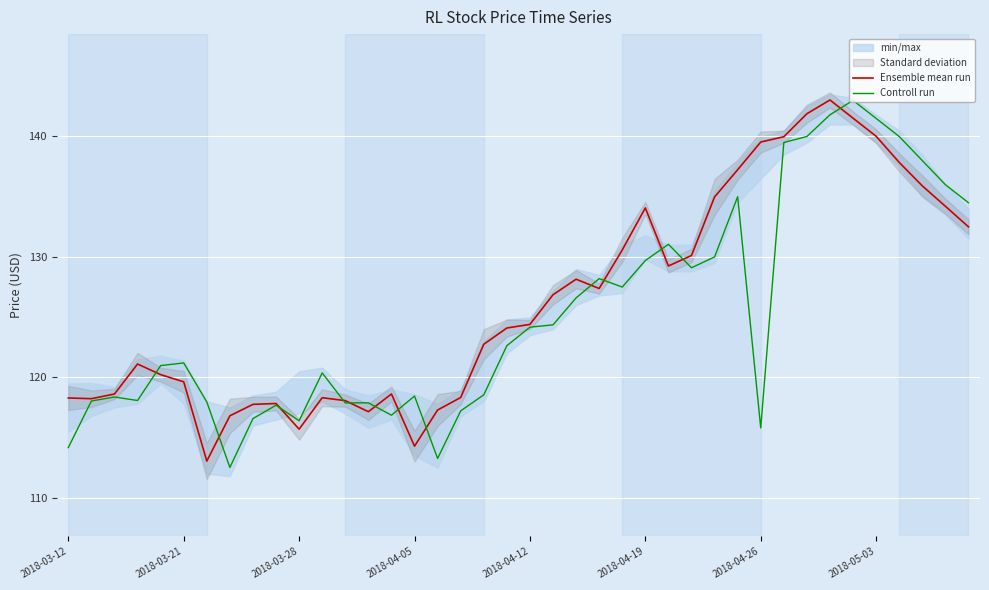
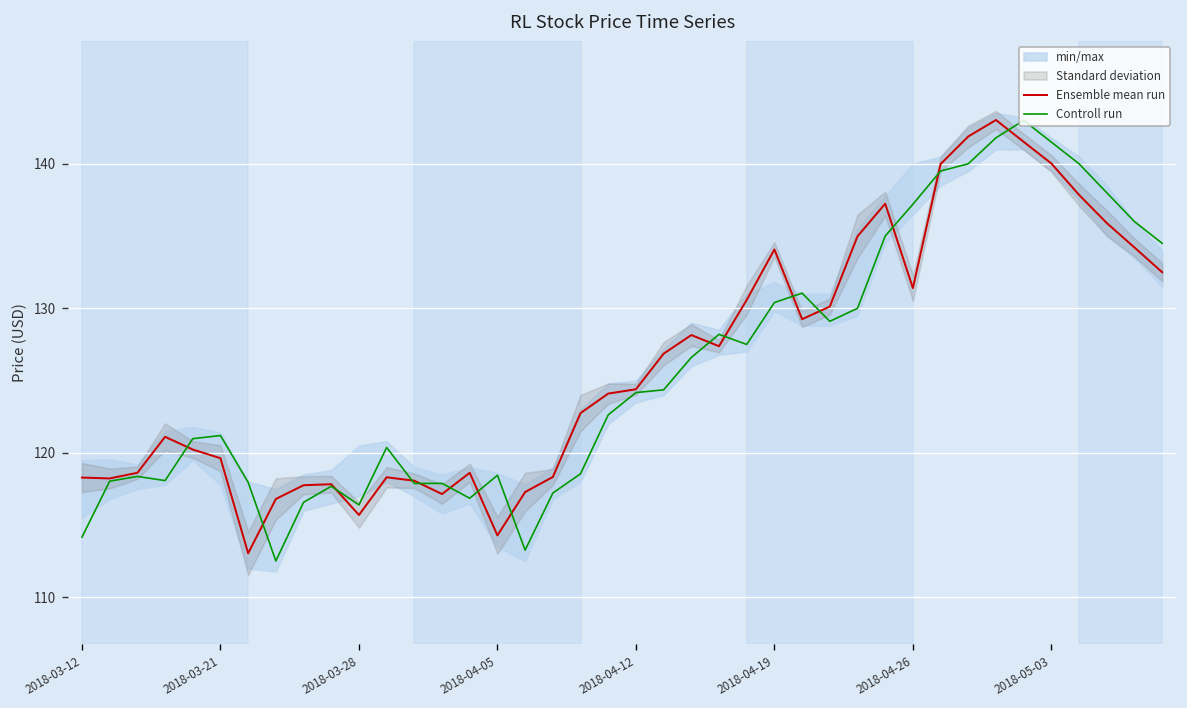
Controll run, 2018-04-19: 129.7 -> 130.4
Ensemble mean run, 2018-04-26: 139.5 -> 131.4
Controll run, 2018-04-26: 115.8 -> 137.2
